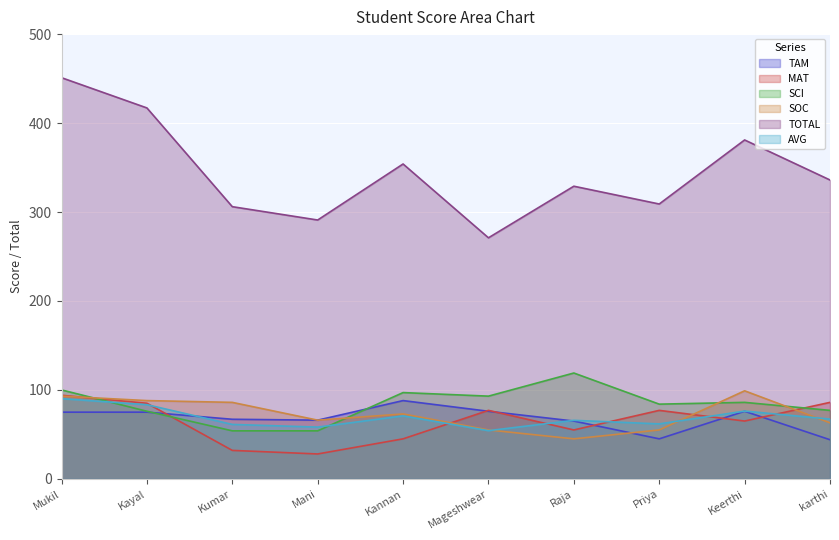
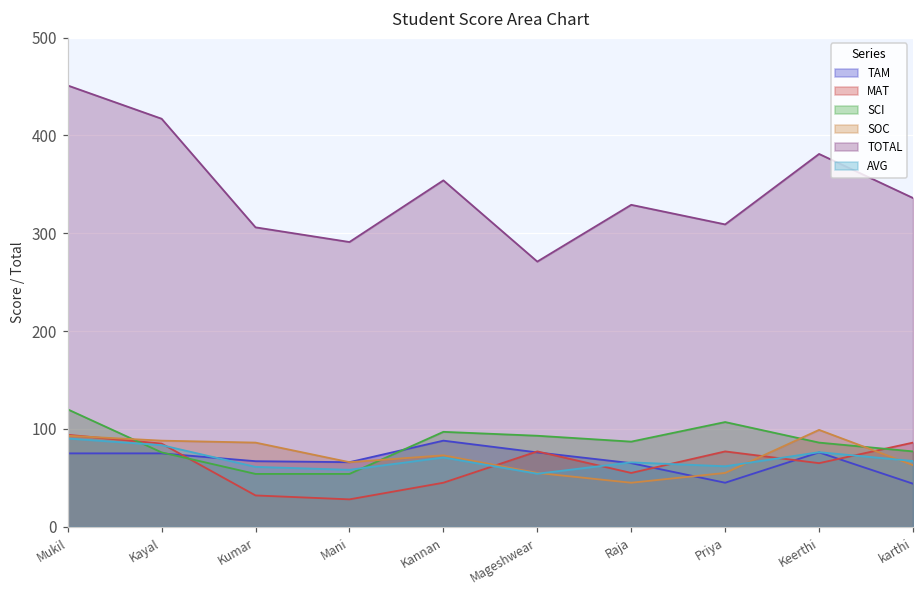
SCI, Mukil: 100 -> 120
SCI, Raja: 120 -> 90
SCI, Priya: 80 -> 110
